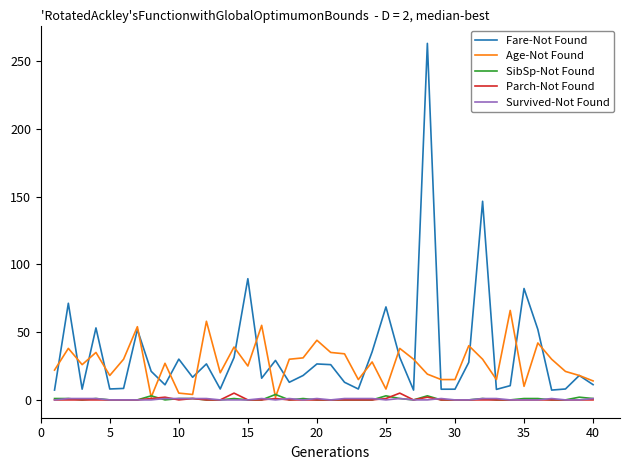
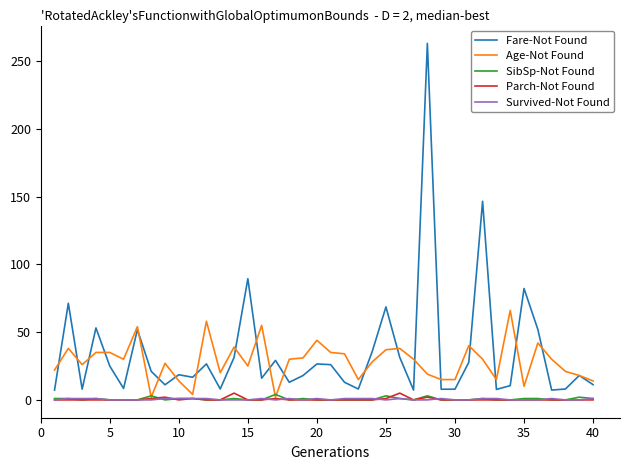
Fare-Not Found, 5: 8 -> 25
Age-Not Found, 5: 18 -> 35
Fare-Not Found, 10: 30 -> 19
Age-Not Found, 10: 5 -> 14
Age-Not Found, 25: 8 -> 37
